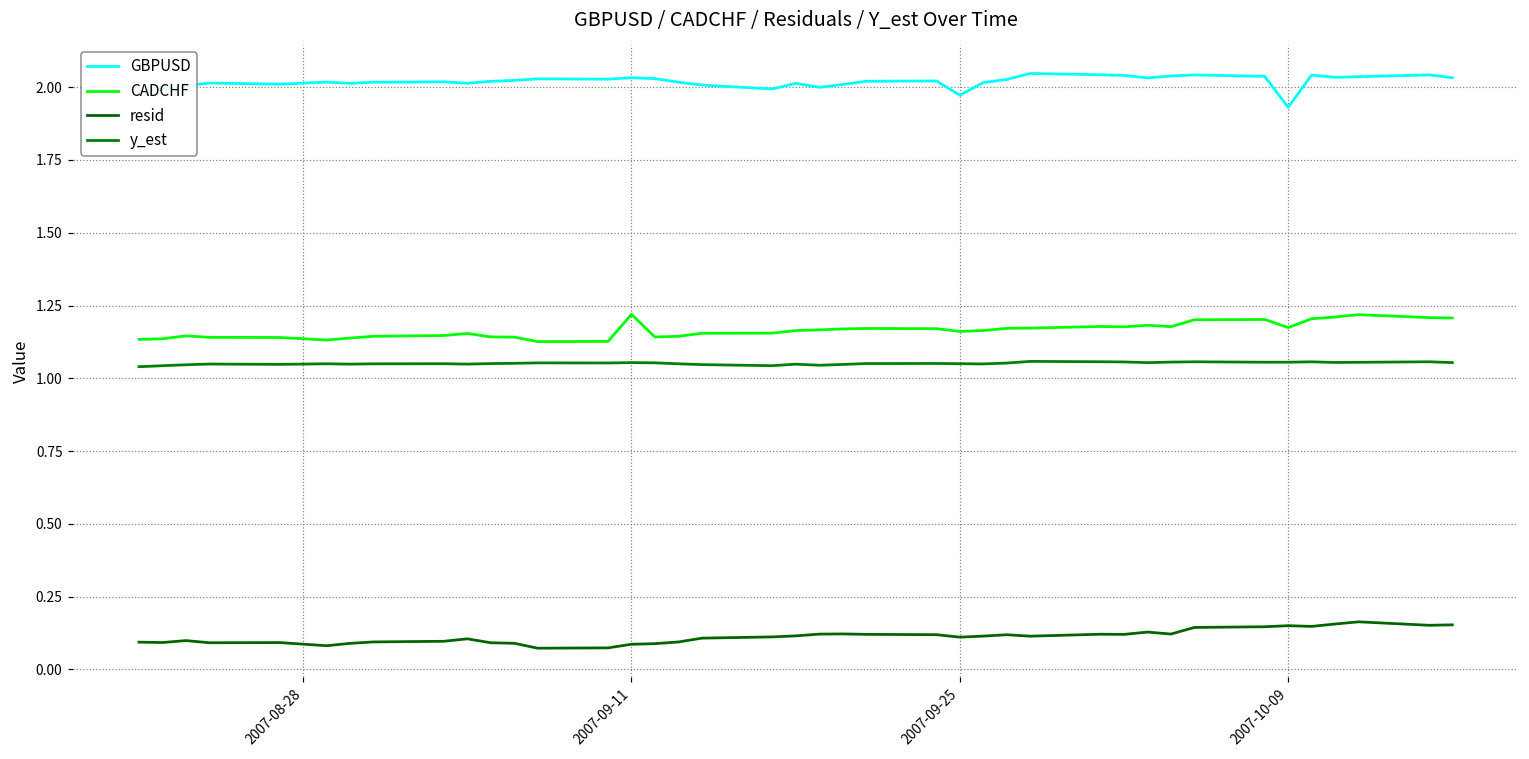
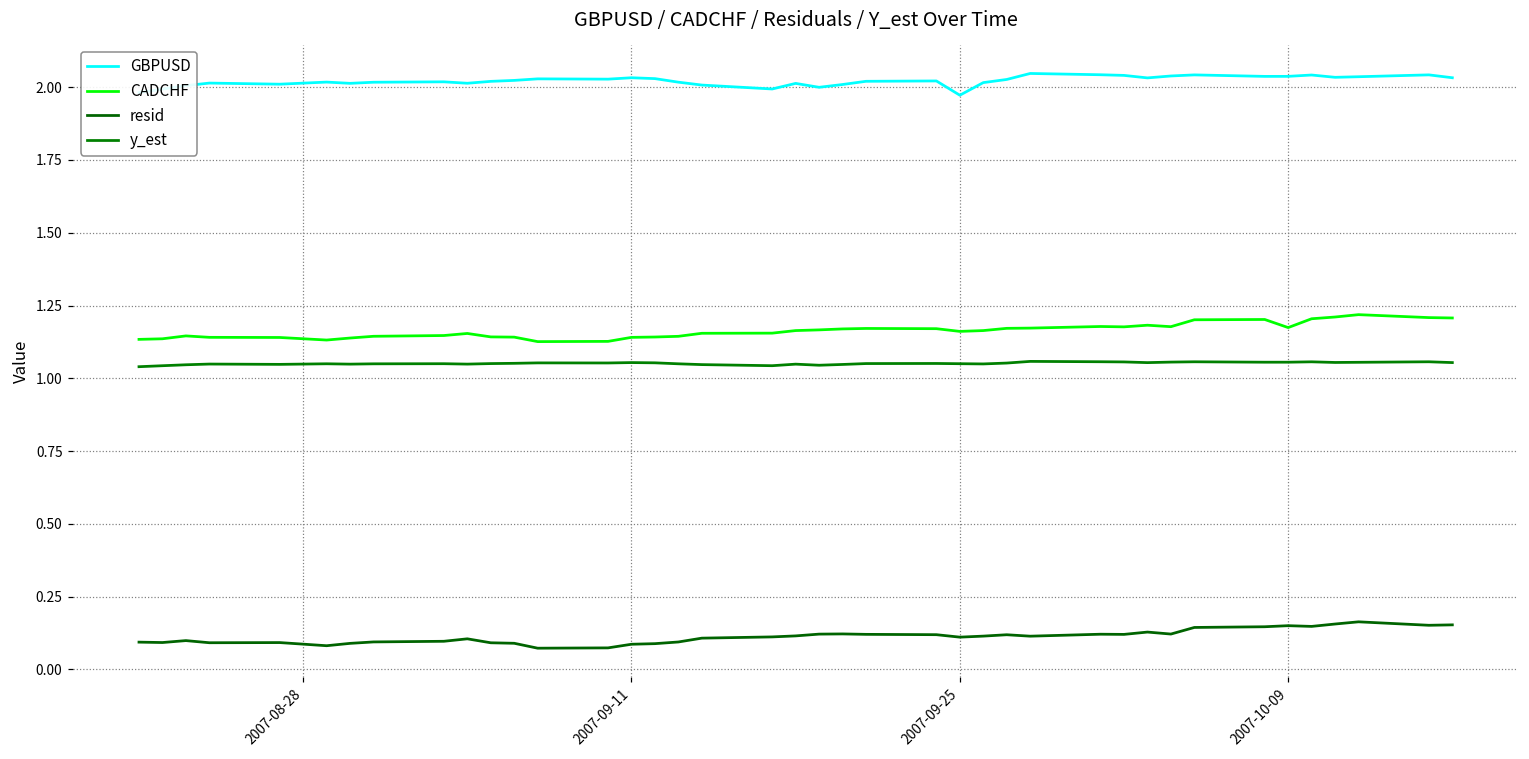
CADCHF, 2007-09-11: 1.22 -> 1.14
GBPUSD, 2007-10-09: 1.93 -> 2.04
